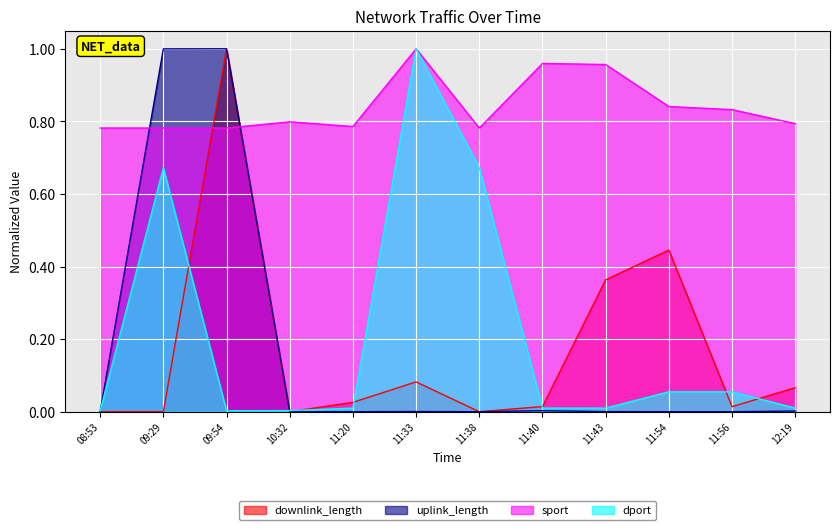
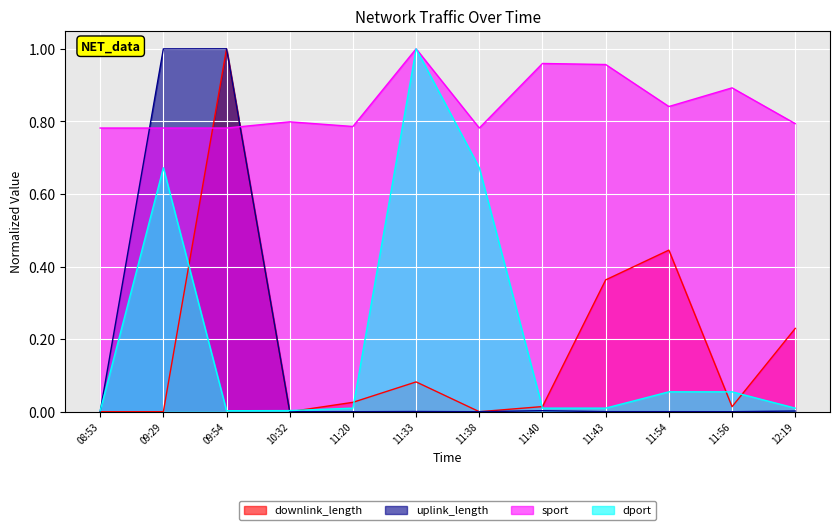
sport, 11:56: 0.83 -> 0.89
downlink_length, 12:19: 0.07 -> 0.23
